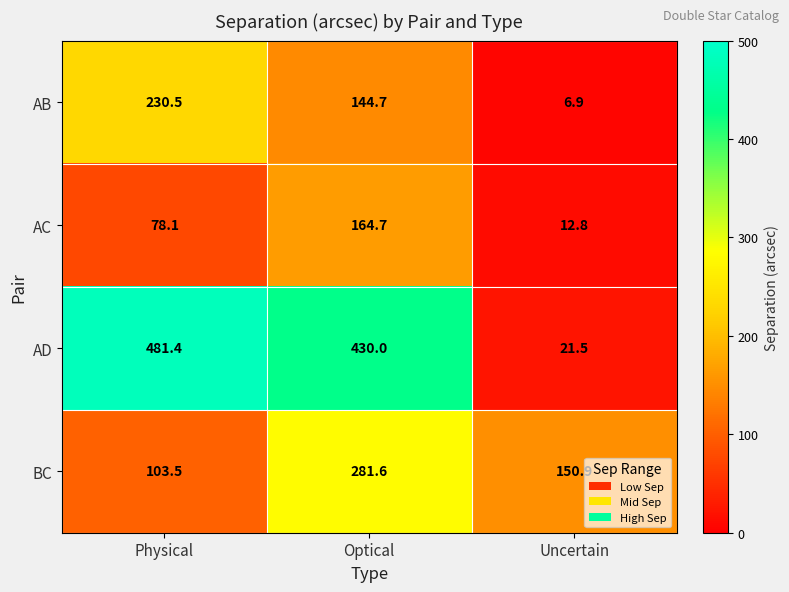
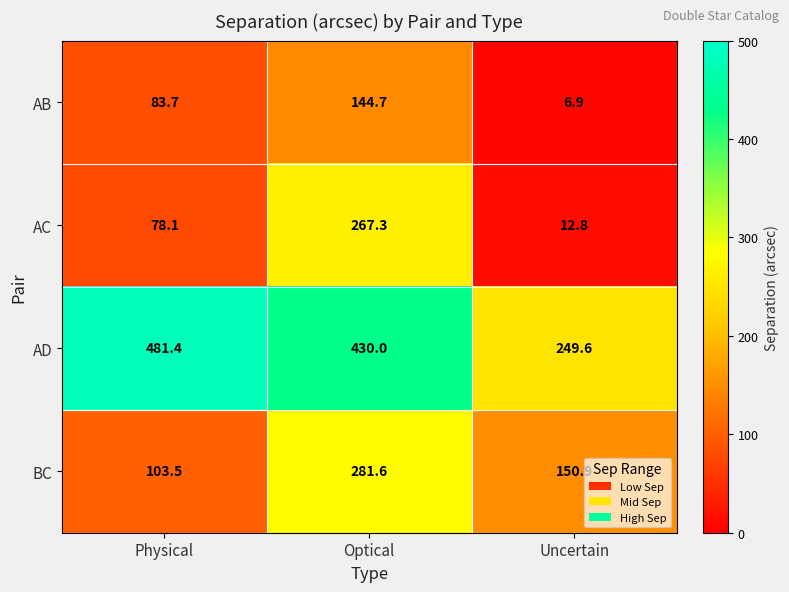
AB, Physical: 230.5 -> 83.7
AC, Optical: 164.7 -> 267.3
AD, Uncertain: 21.5 -> 249.6
